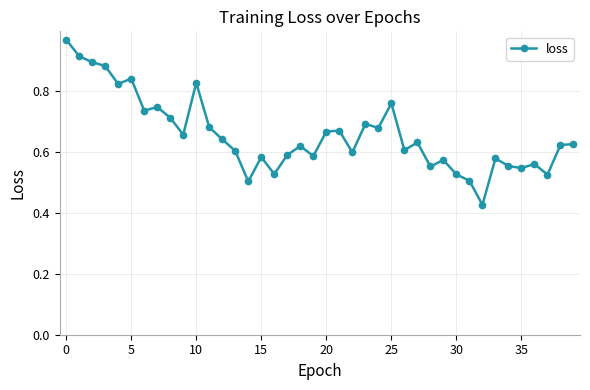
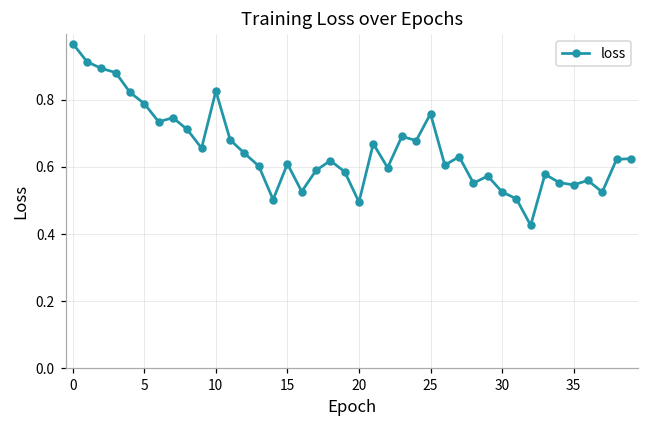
5: 0.84 -> 0.79
15: 0.58 -> 0.61
20: 0.67 -> 0.50
